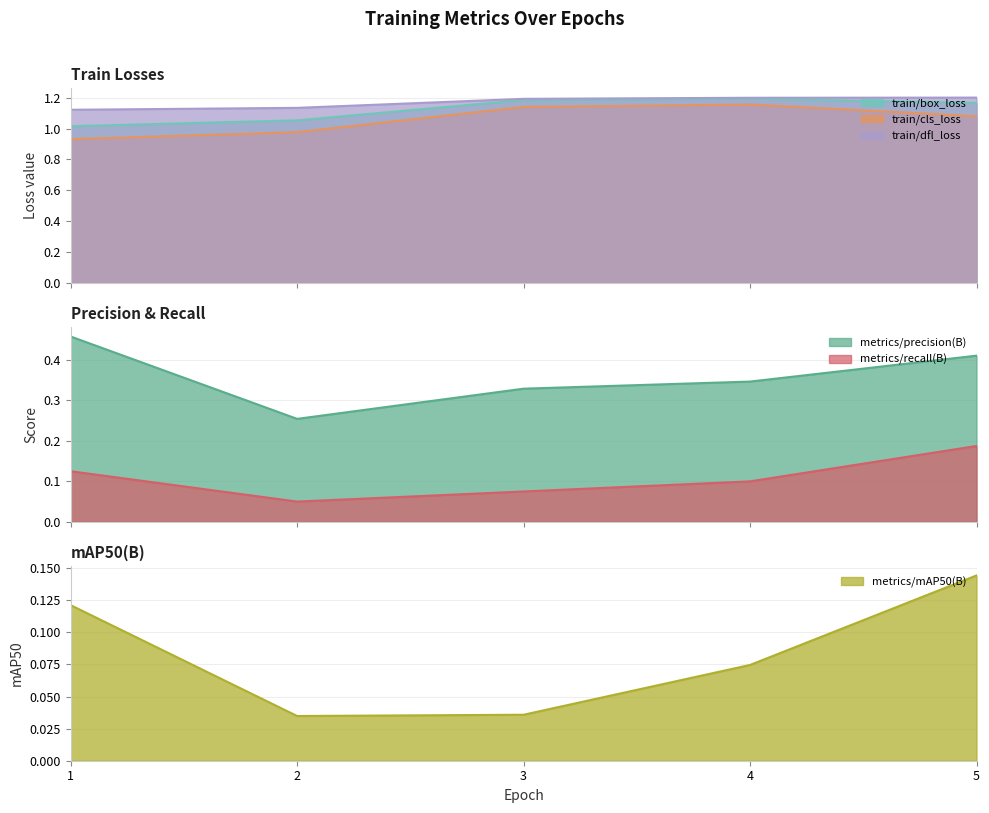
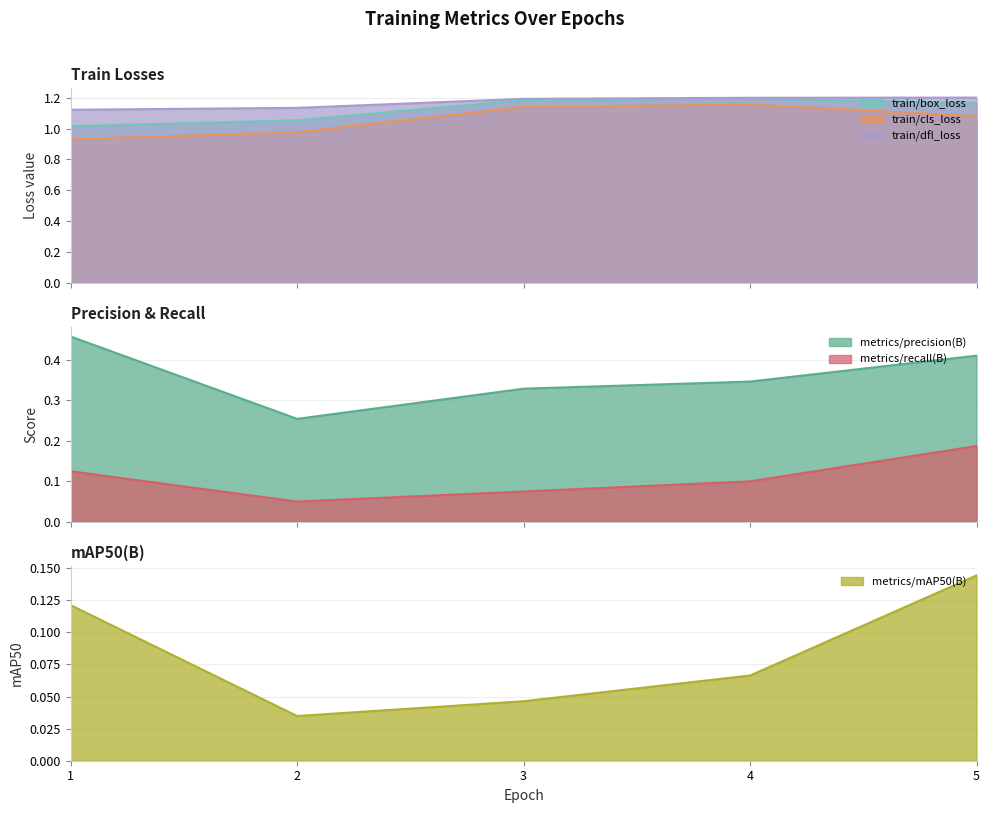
mAP50(B), 3: 0.036 -> 0.046
mAP50(B), 4: 0.075 -> 0.066
